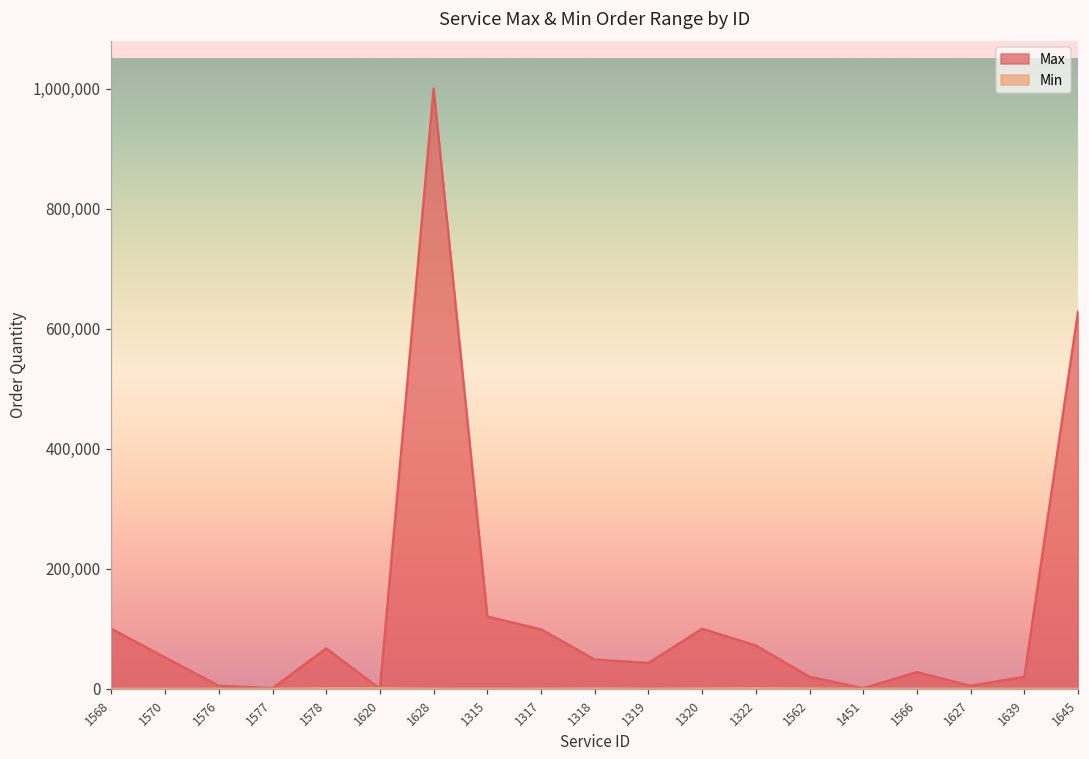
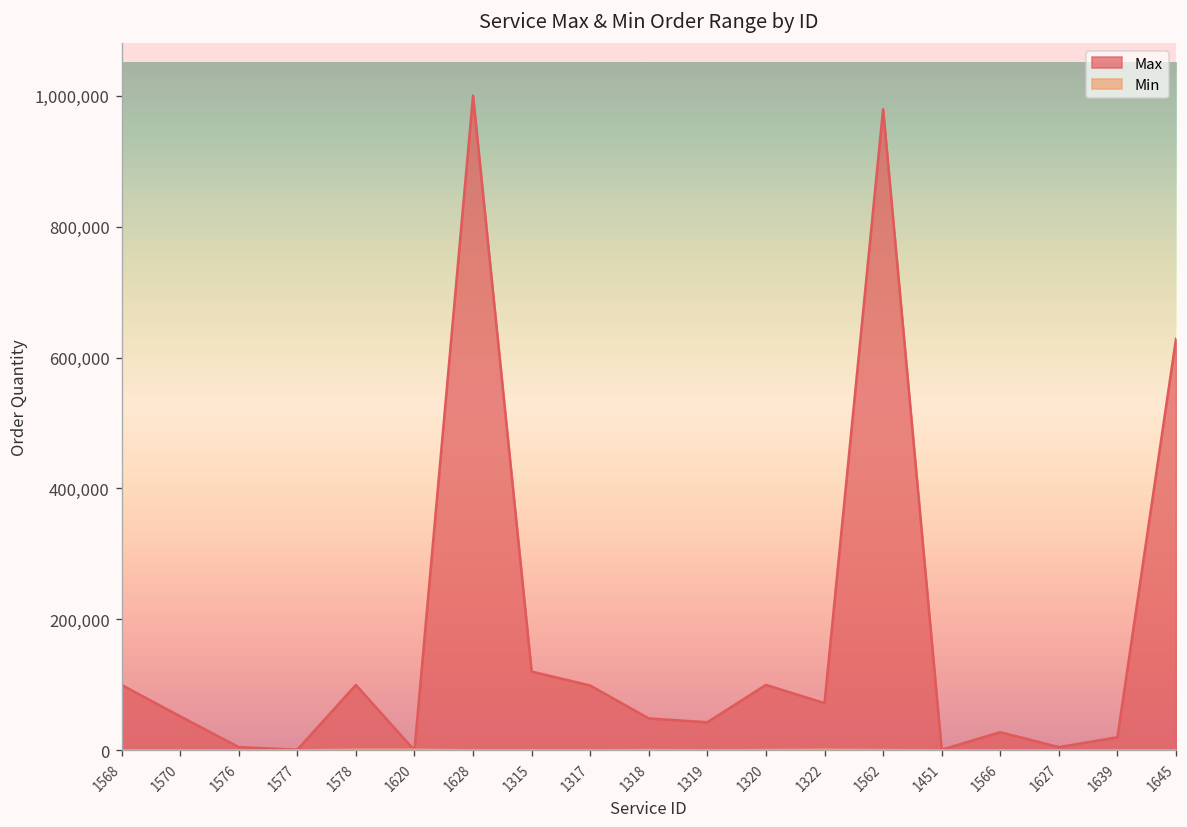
Max, 1578: 70,000 -> 100,000
Max, 1562: 20,000 -> 980,000
